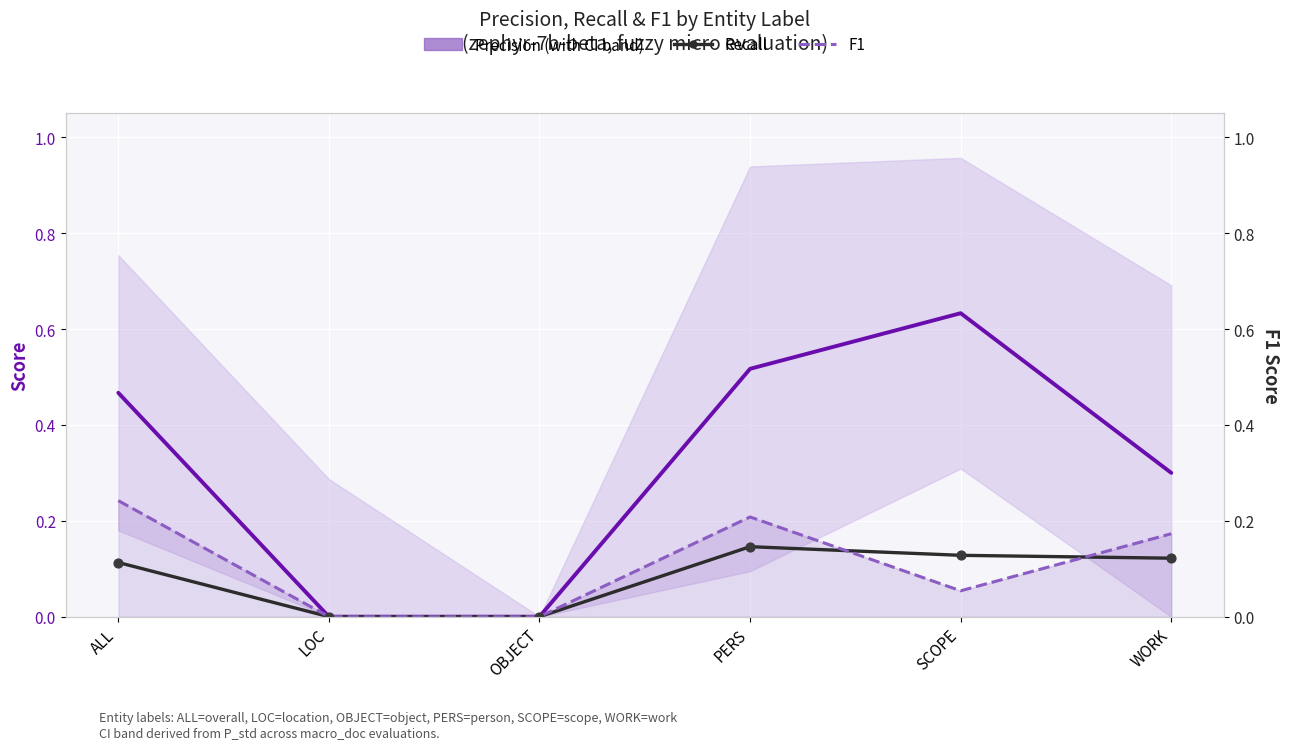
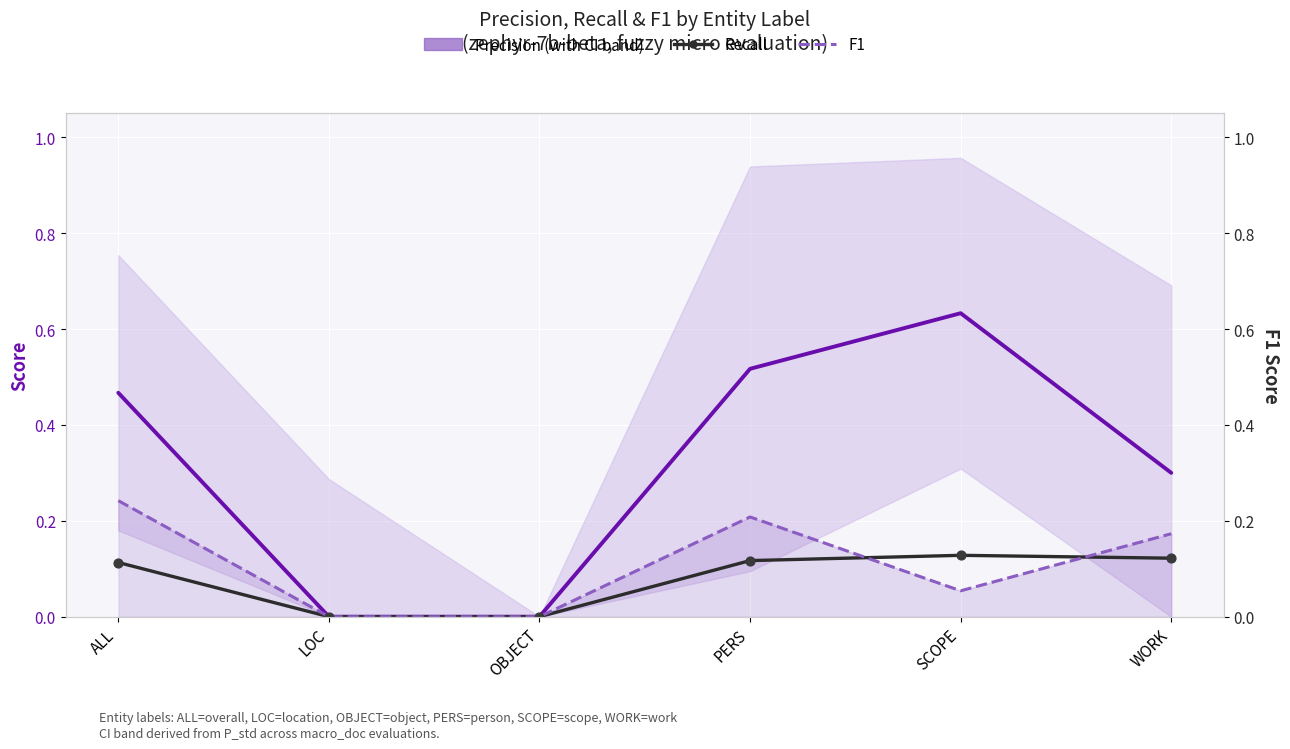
Recall, PERS: 0.15 -> 0.12
